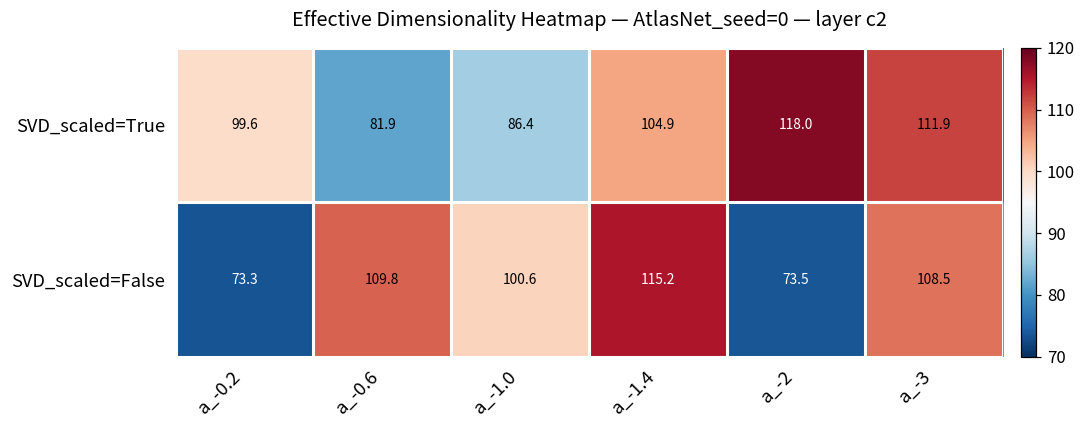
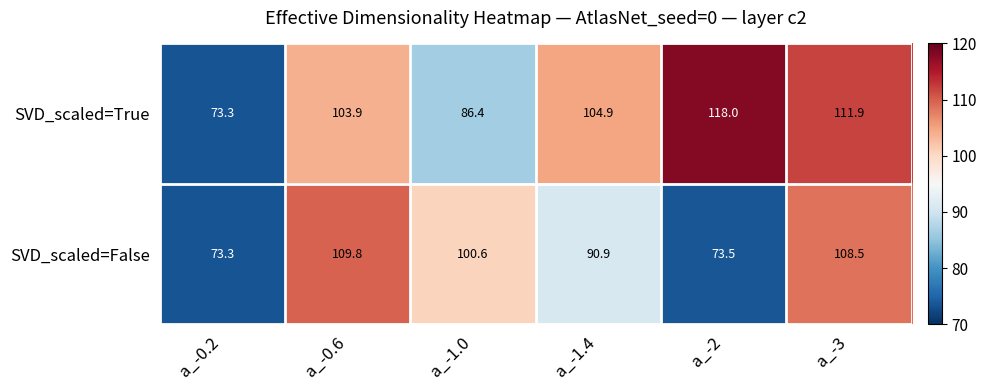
SVD_scaled=True, a_-0.2: 99.6 -> 73.3
SVD_scaled=True, a_-0.6: 81.9 -> 103.9
SVD_scaled=False, a_-1.4: 115.2 -> 90.9
